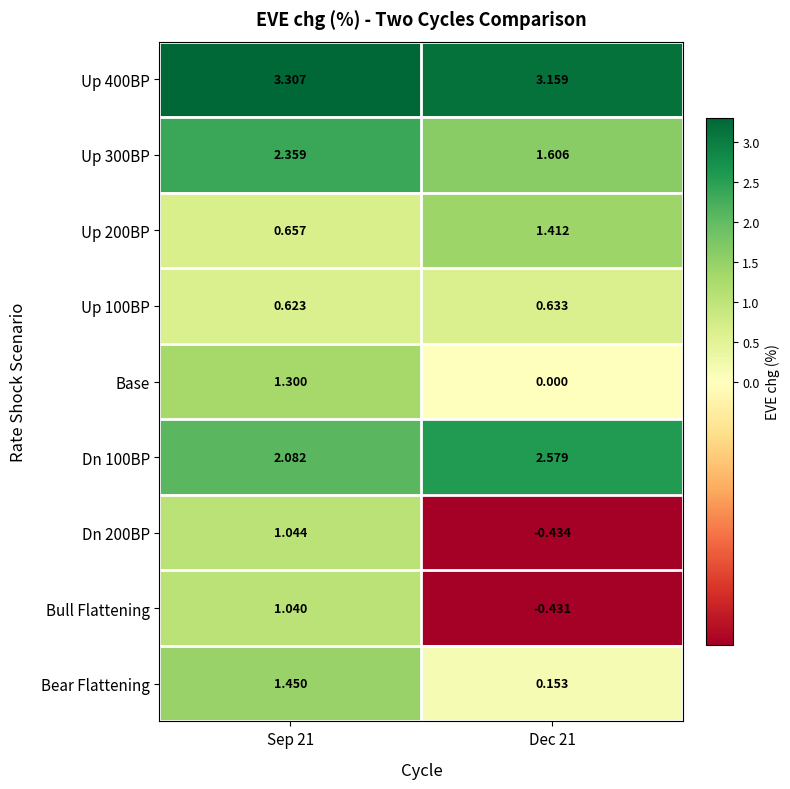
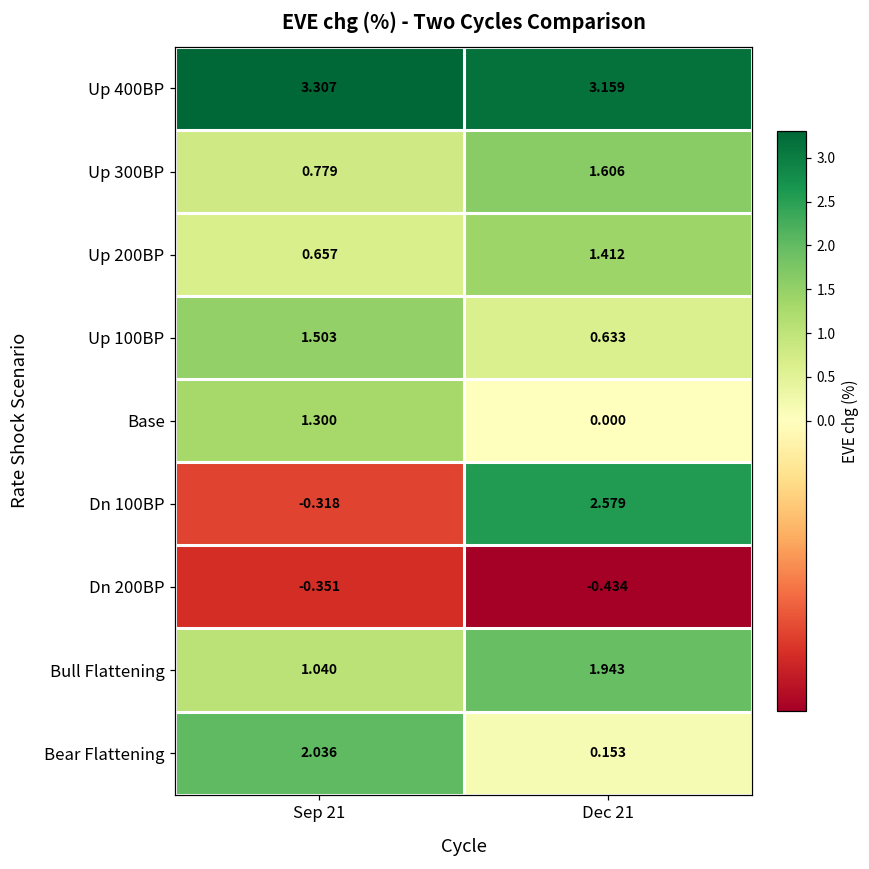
Up 300BP, Sep 21: 2.359 -> 0.779
Up 100BP, Sep 21: 0.623 -> 1.503
Dn 100BP, Sep 21: 2.082 -> -0.318
Dn 200BP, Sep 21: 1.044 -> -0.351
Bull Flattening, Dec 21: -0.431 -> 1.943
Bear Flattening, Sep 21: 1.450 -> 2.036
